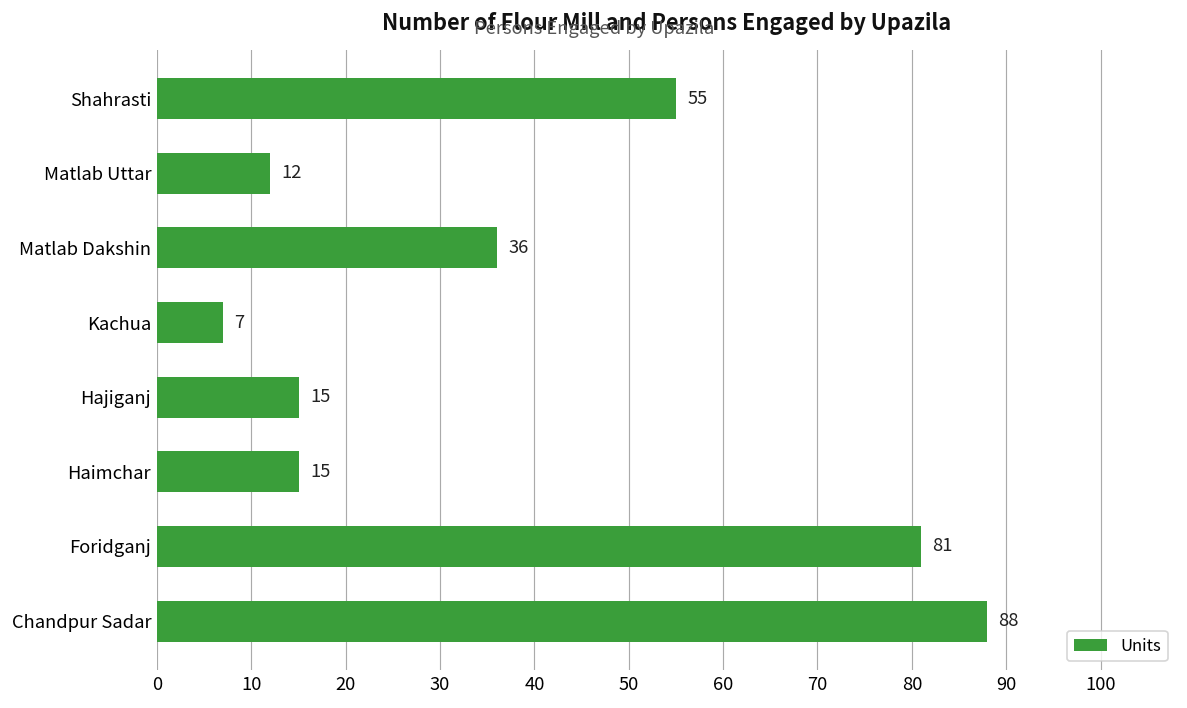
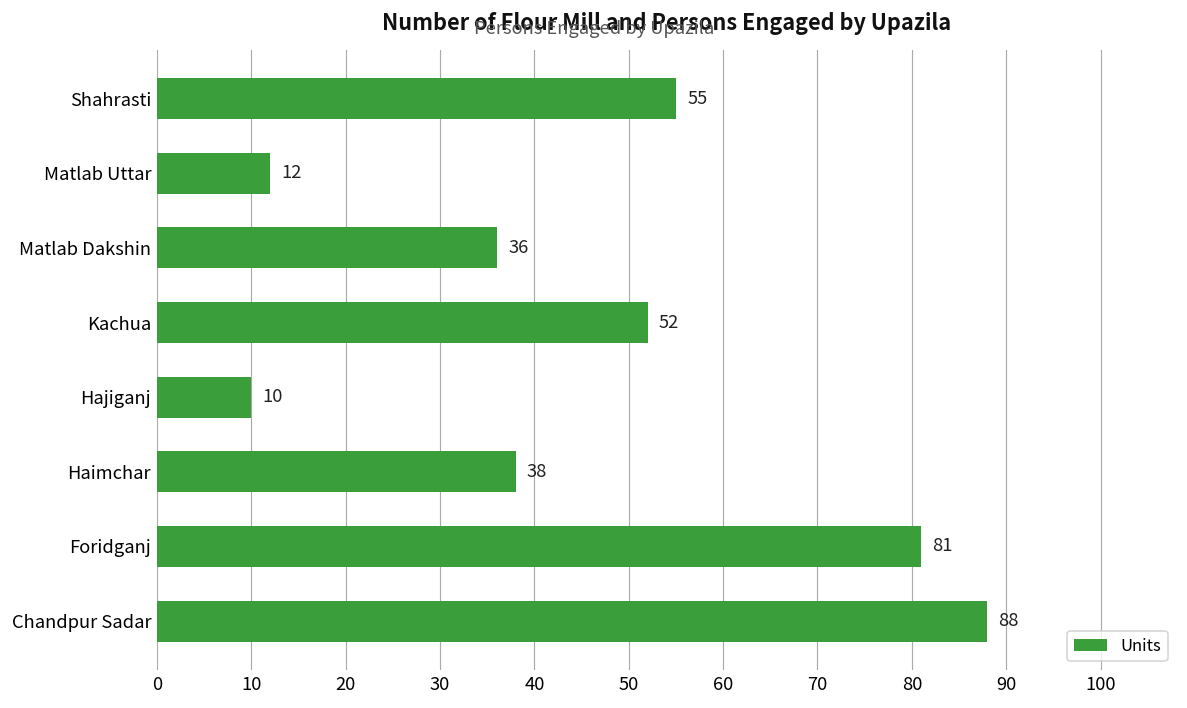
Kachua: 7 -> 52
Hajiganj: 15 -> 10
Haimchar: 15 -> 38
